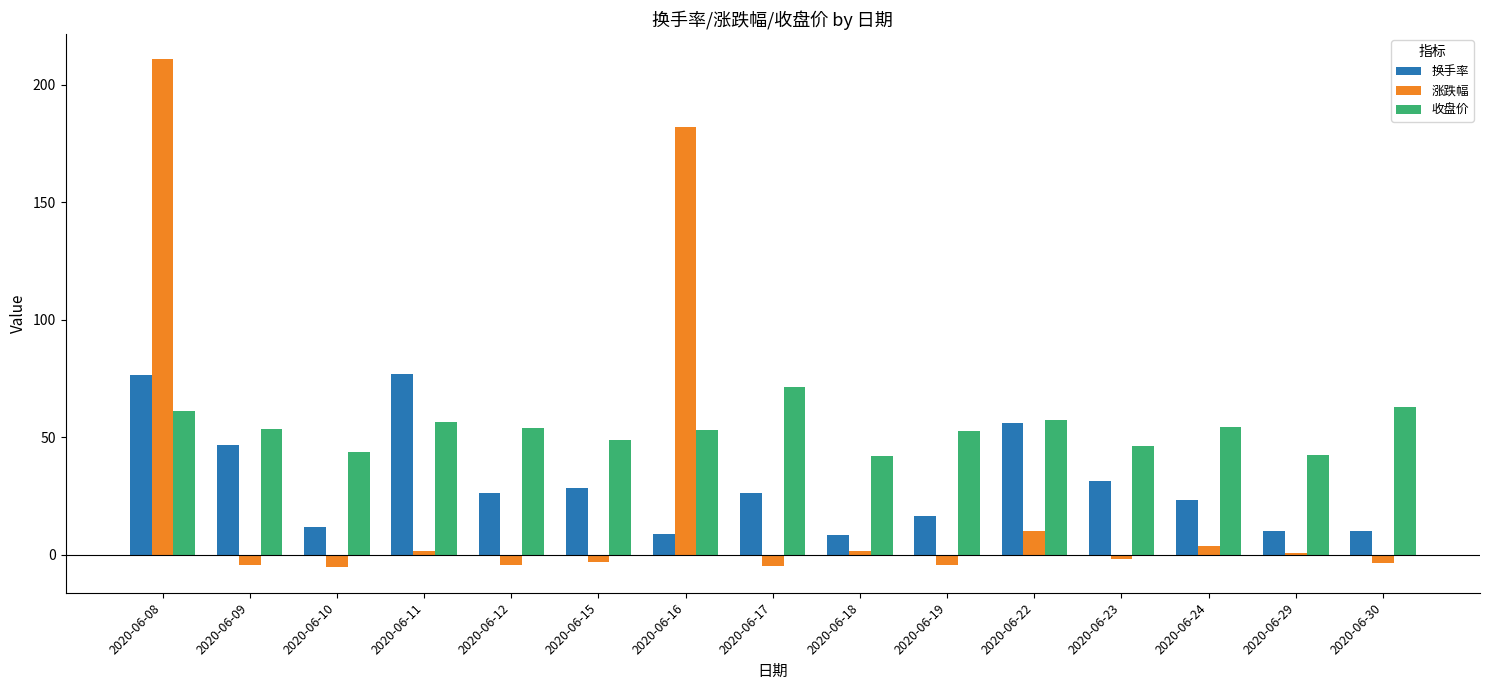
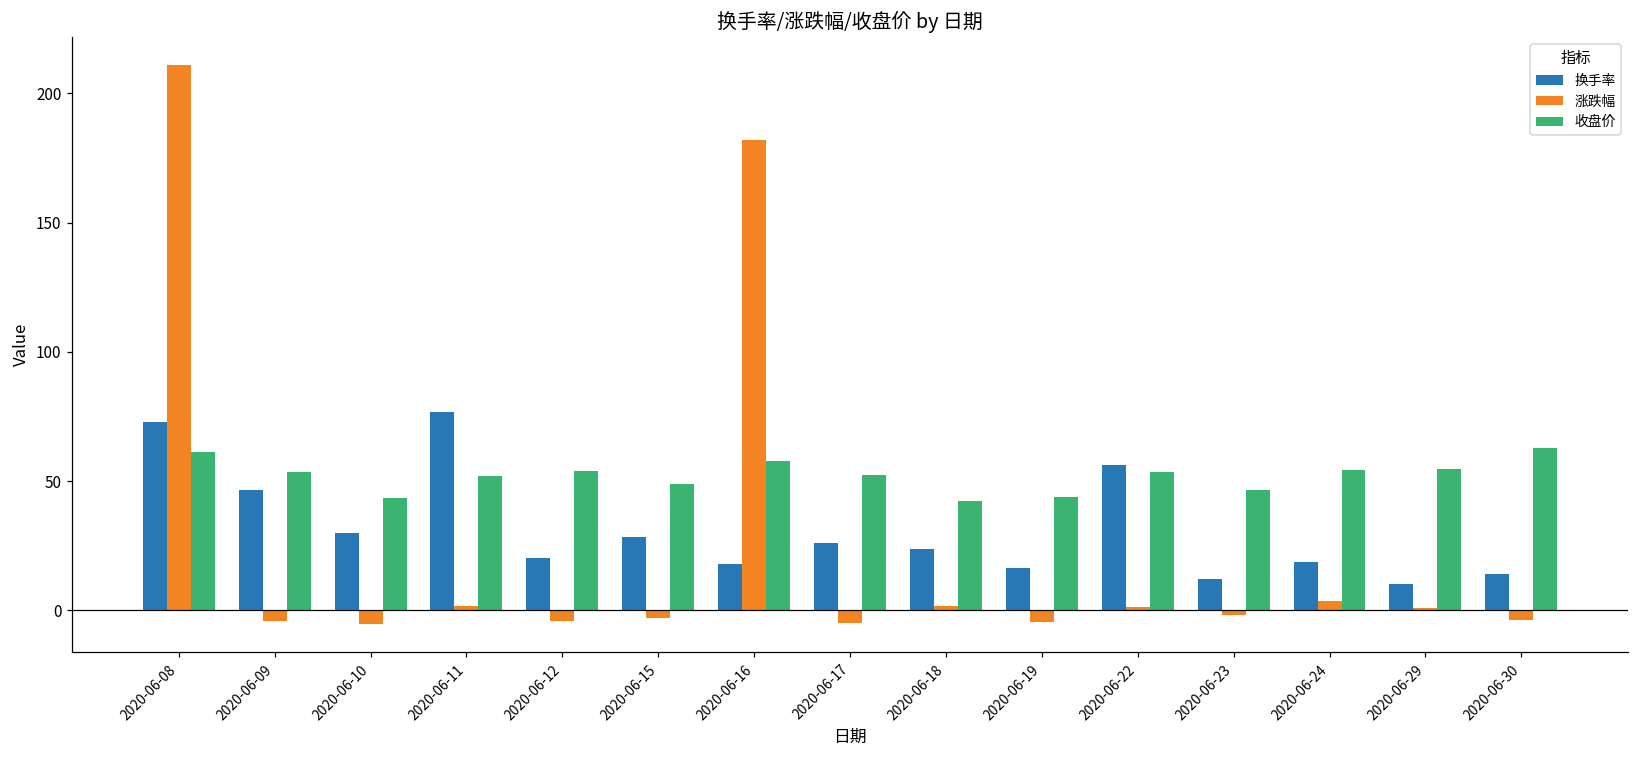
换手率, 2020-06-08: 76 -> 73
换手率, 2020-06-10: 12 -> 30
收盘价, 2020-06-11: 56 -> 52
换手率, 2020-06-12: 26 -> 20
换手率, 2020-06-16: 9 -> 18
收盘价, 2020-06-16: 53 -> 58
收盘价, 2020-06-17: 71 -> 52
换手率, 2020-06-18: 9 -> 24
收盘价, 2020-06-19: 53 -> 44
涨跌幅, 2020-06-22: 10 -> 1
收盘价, 2020-06-22: 57 -> 53
换手率, 2020-06-23: 31 -> 12
换手率, 2020-06-24: 23 -> 19
收盘价, 2020-06-29: 43 -> 55
换手率, 2020-06-30: 10 -> 14
